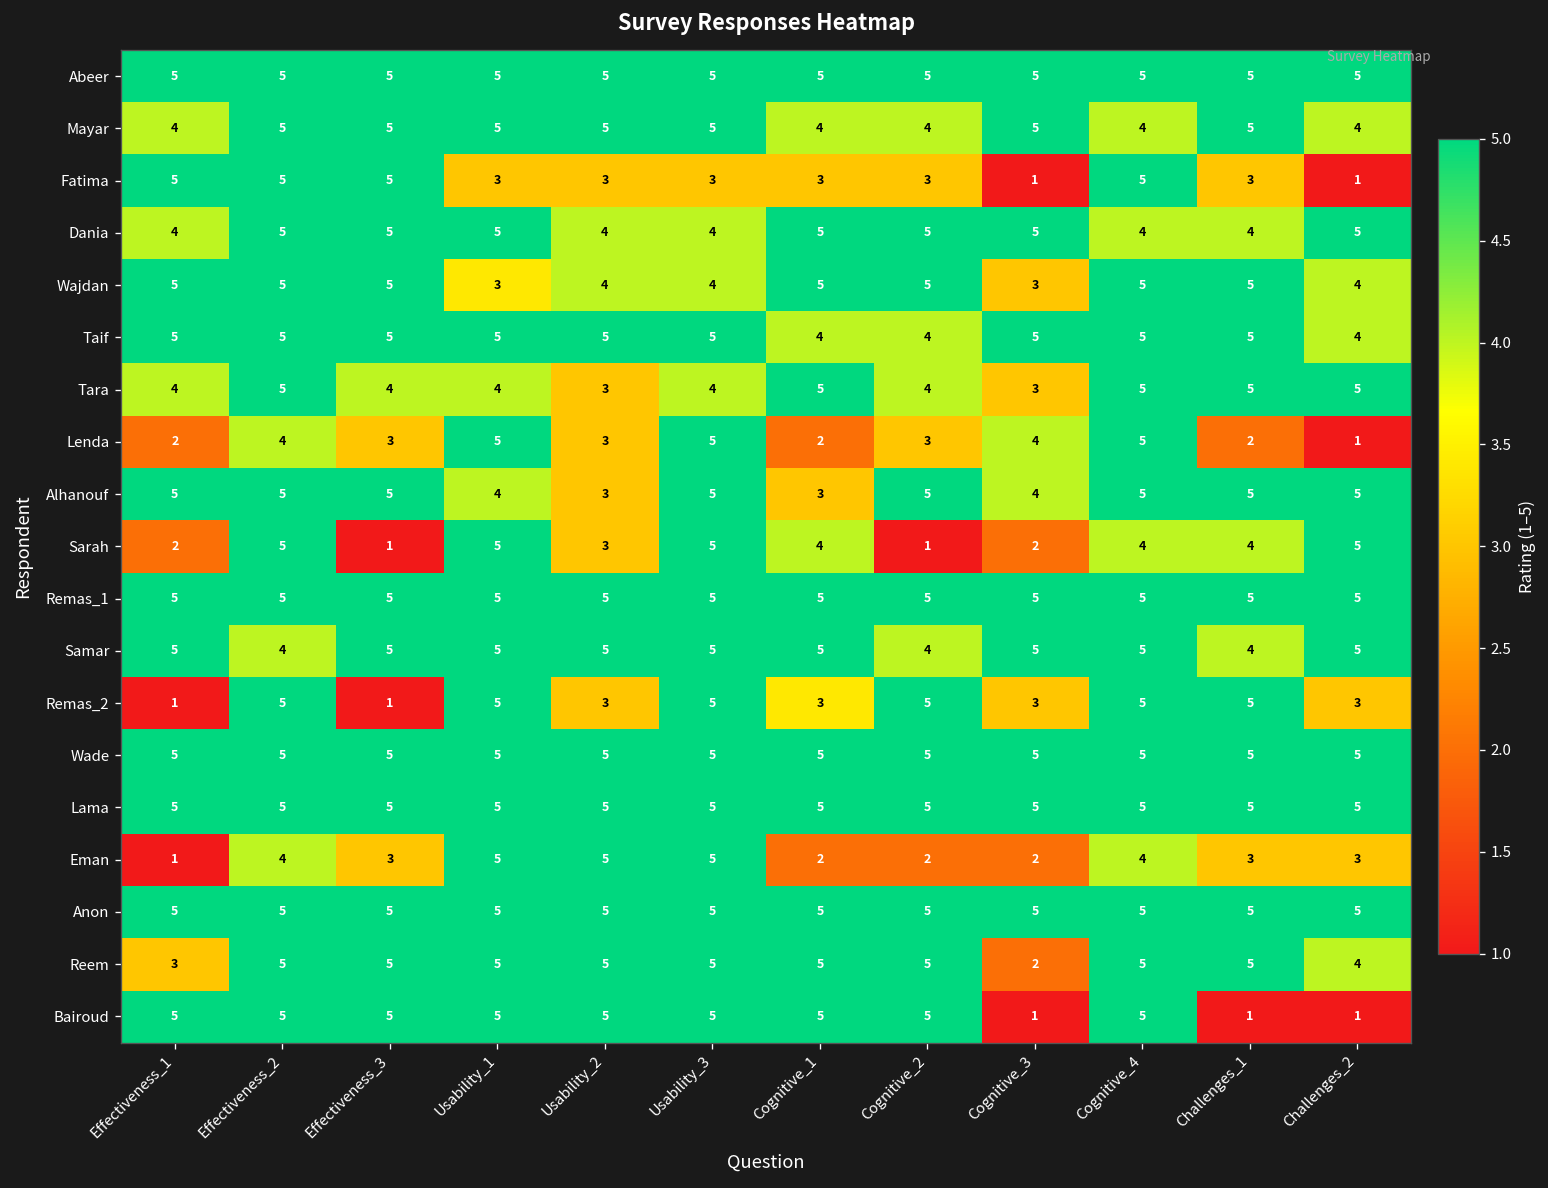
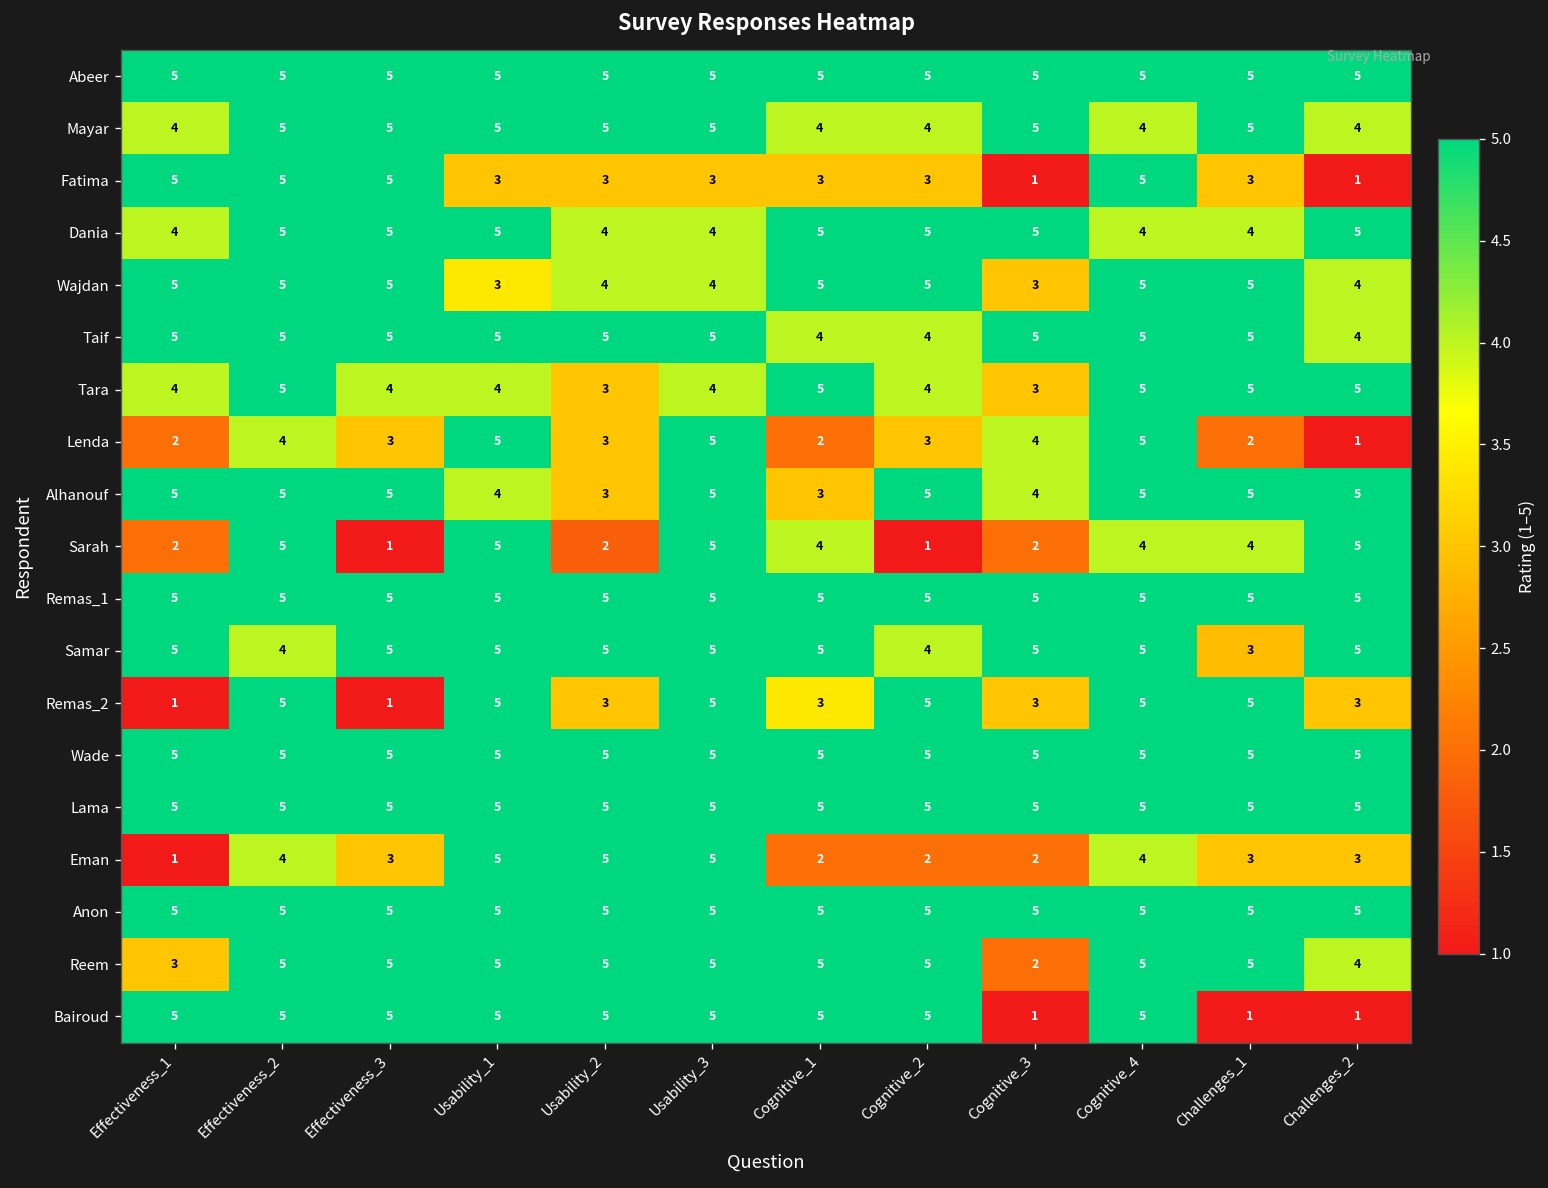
Sarah, Usability_2: 3 -> 2
Samar, Challenges_1: 4 -> 3
